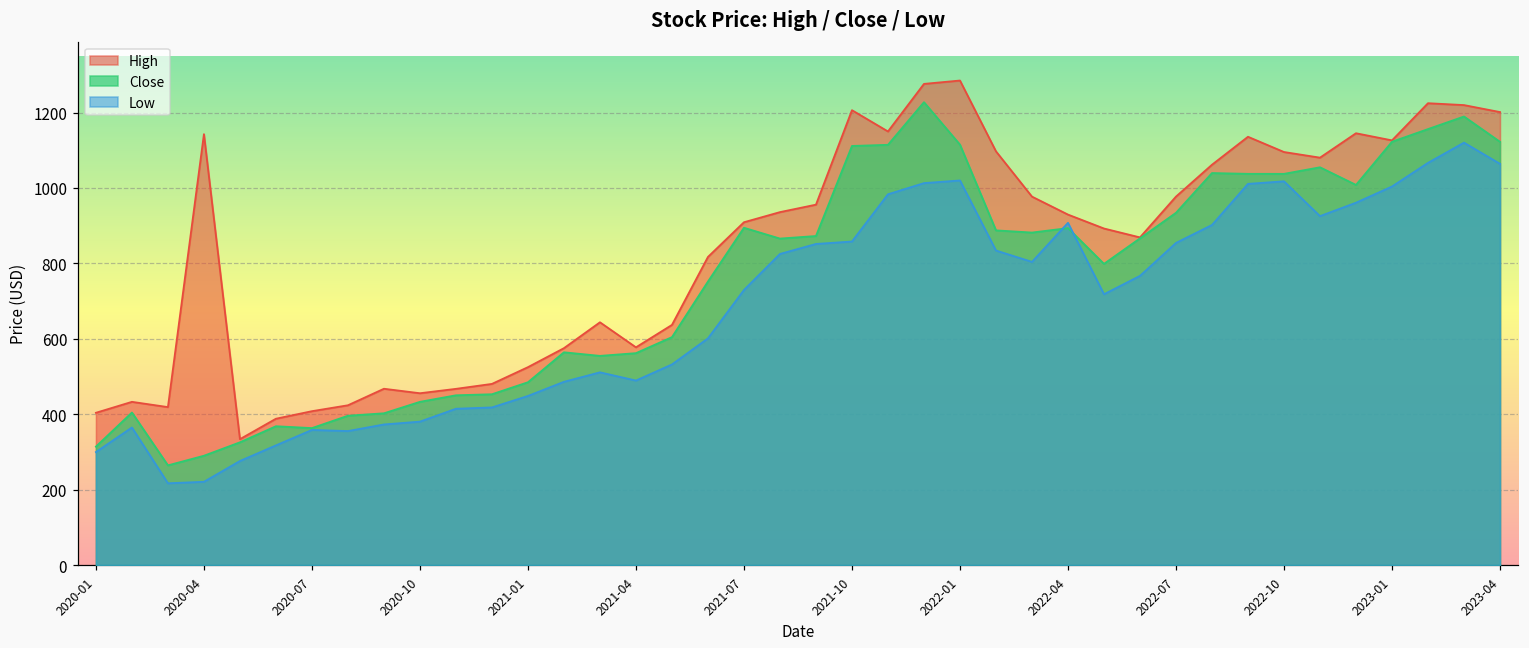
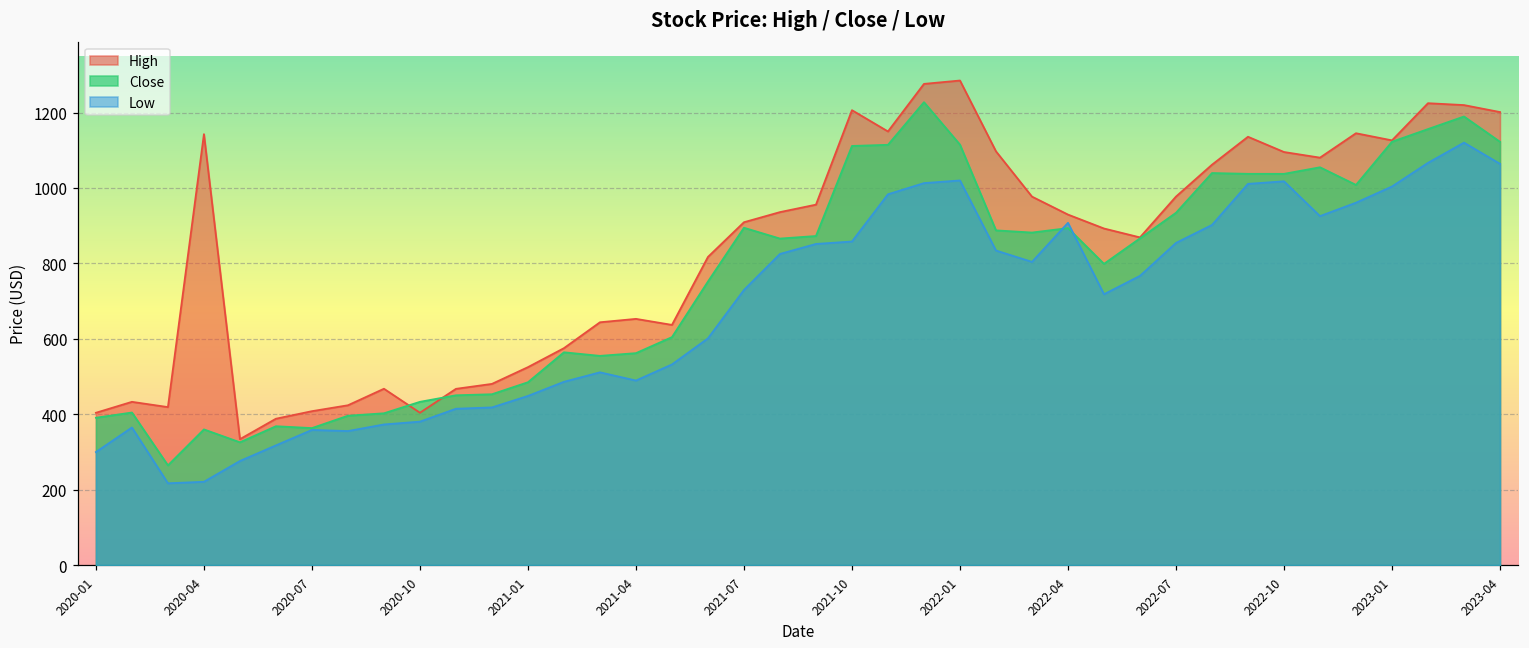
Close, 2020-01: 310 -> 390
Close, 2020-04: 290 -> 360
High, 2020-10: 460 -> 400
High, 2021-04: 580 -> 650
